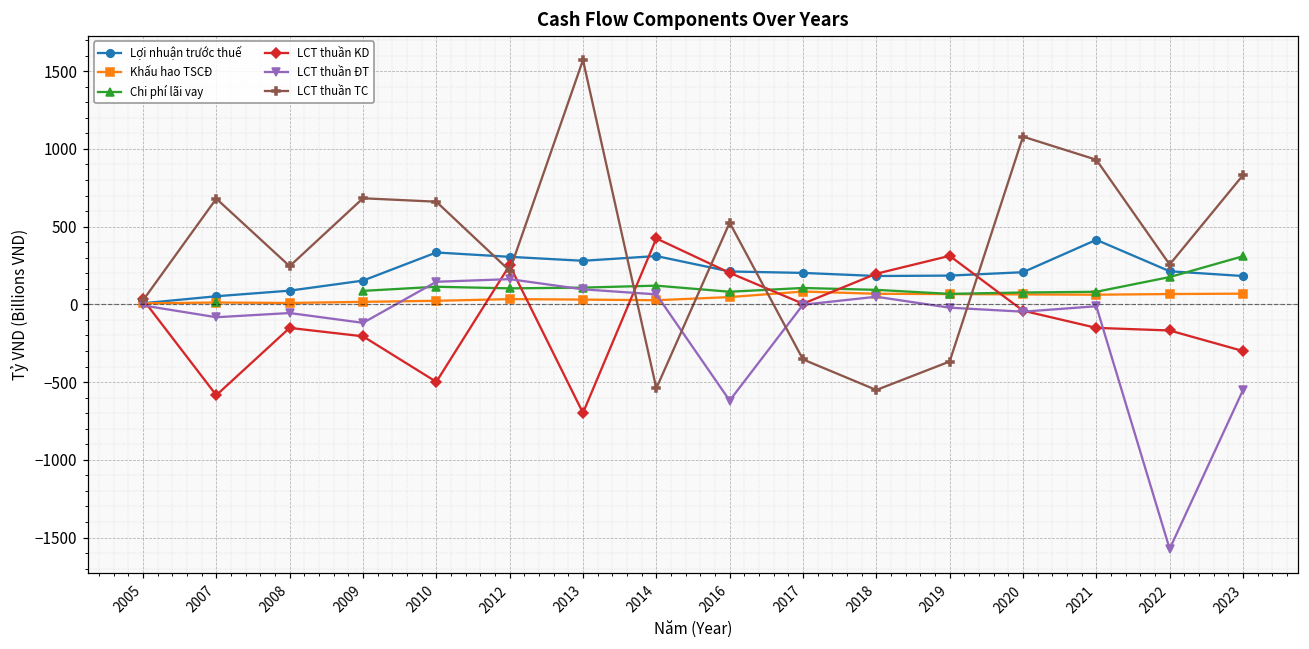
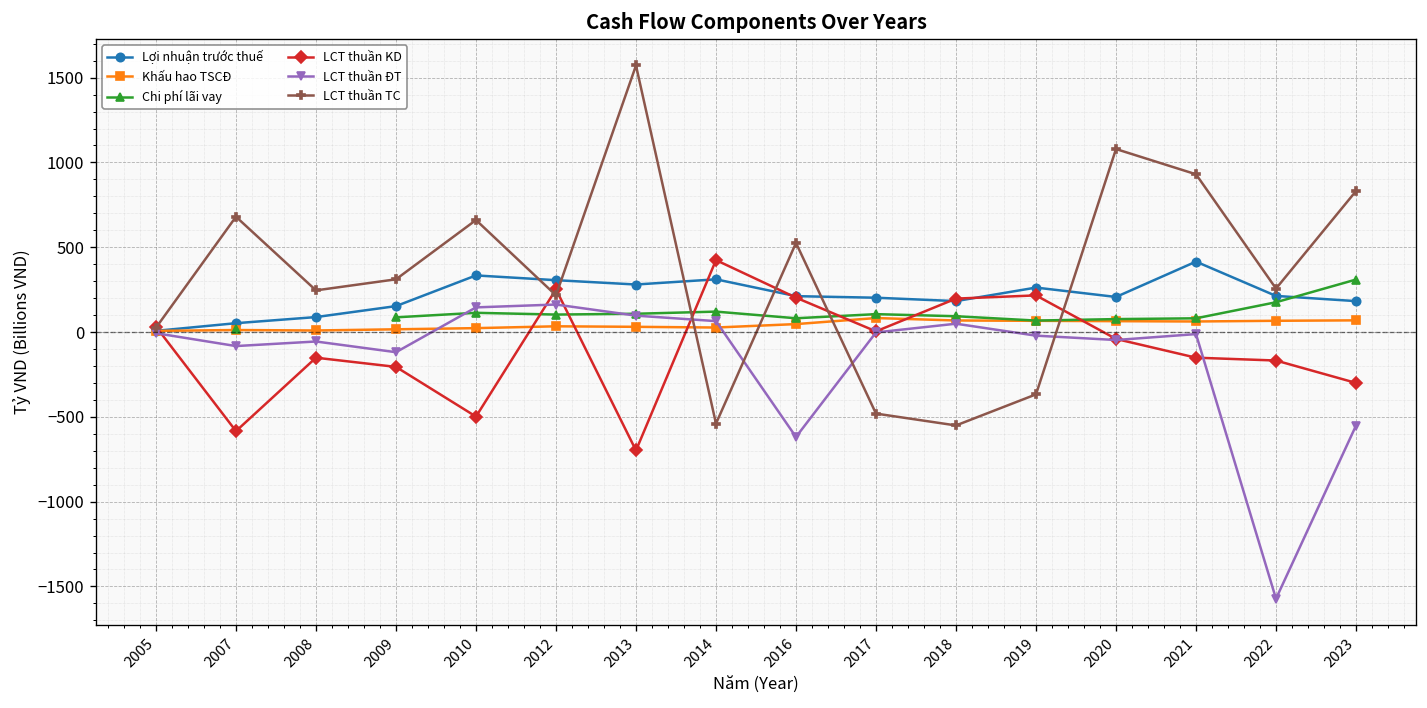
LCT thuần TC, 2009: 680 -> 310
LCT thuần TC, 2017: -350 -> -480
Lợi nhuận trước thuế, 2019: 190 -> 260
LCT thuần KD, 2019: 310 -> 220
